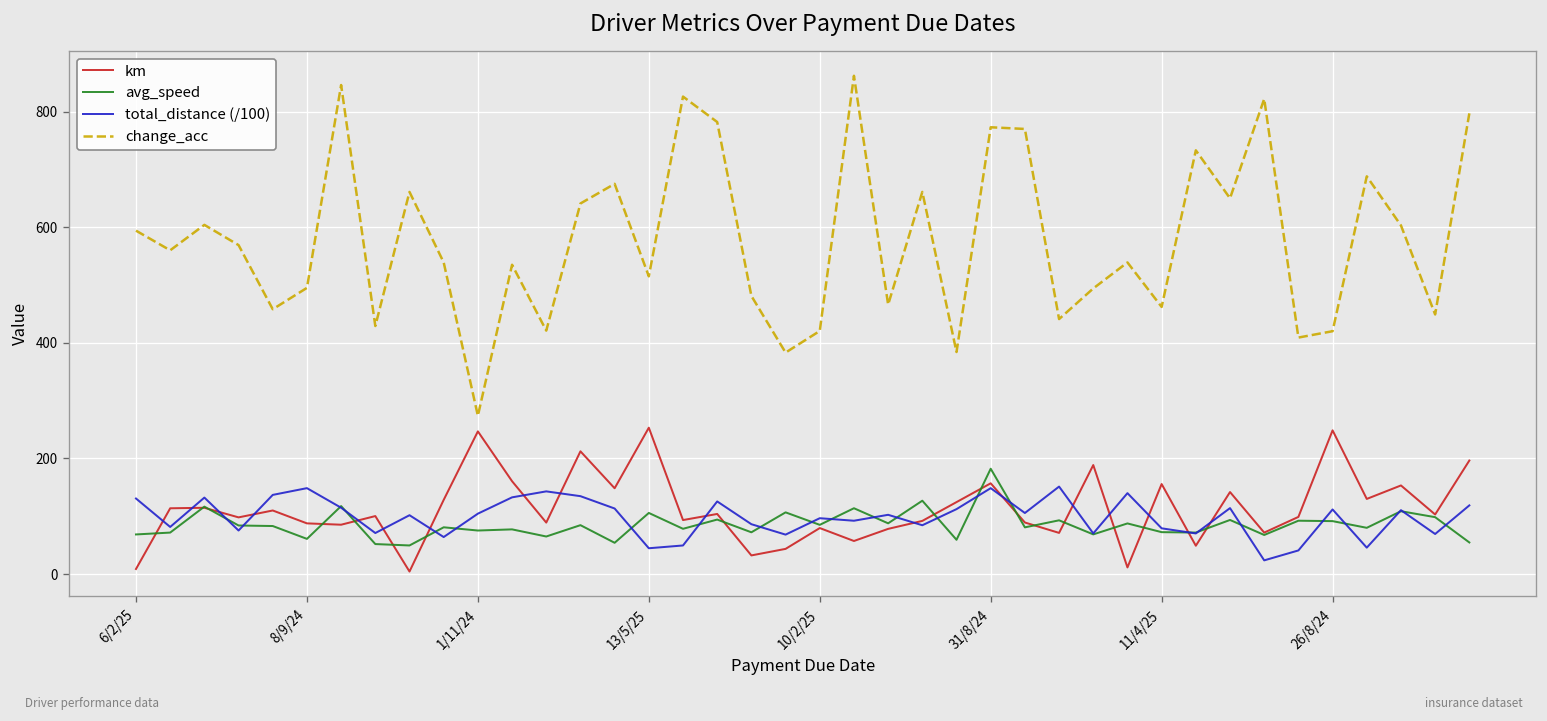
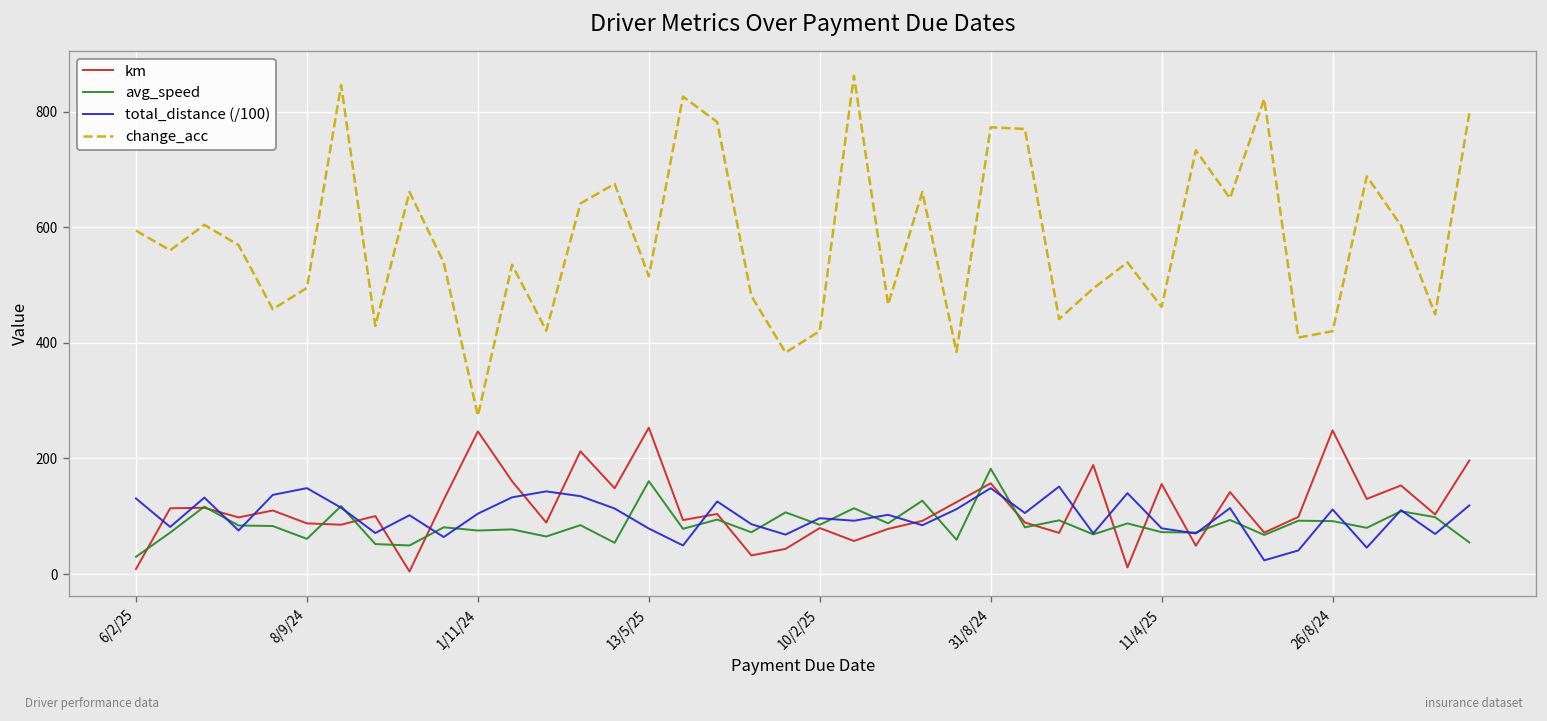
avg_speed, 6/2/25: 70 -> 30
avg_speed, 13/5/25: 110 -> 160
total_distance (/100), 13/5/25: 40 -> 80
